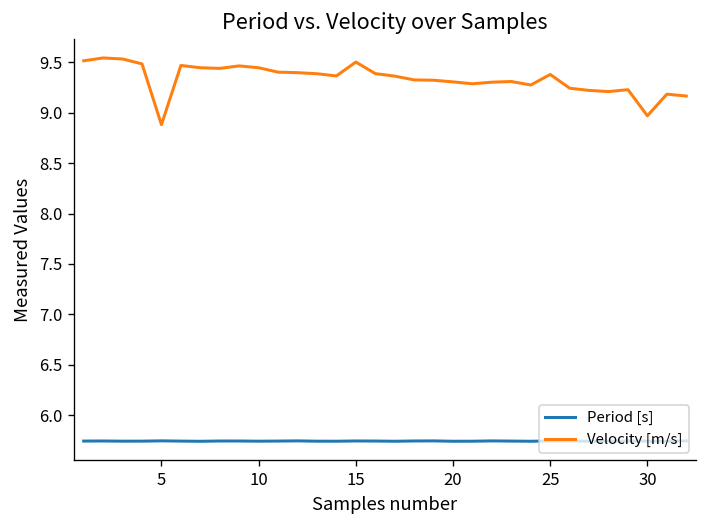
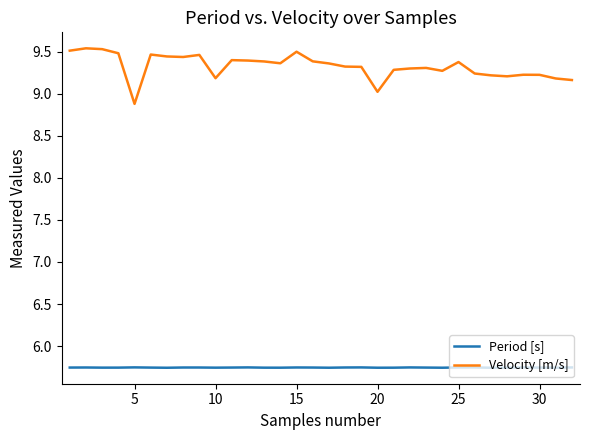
Velocity [m/s], 10: 9.4 -> 9.2
Velocity [m/s], 20: 9.3 -> 9.0
Velocity [m/s], 30: 9.0 -> 9.2
